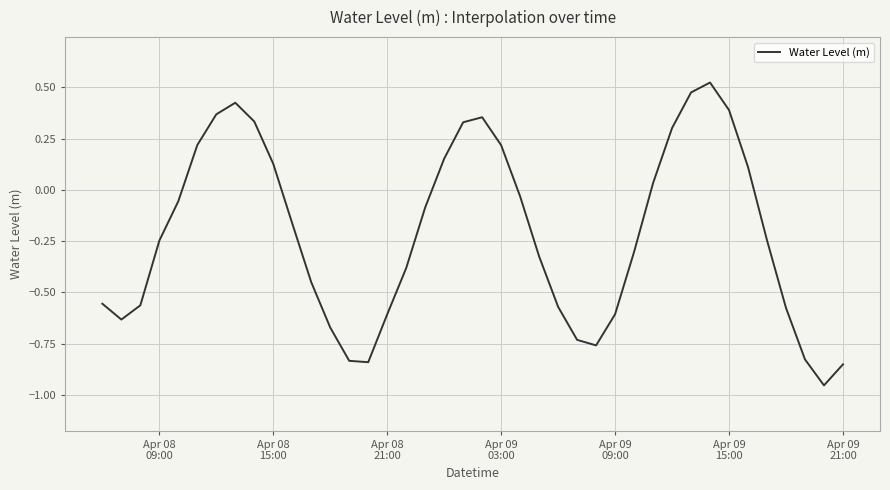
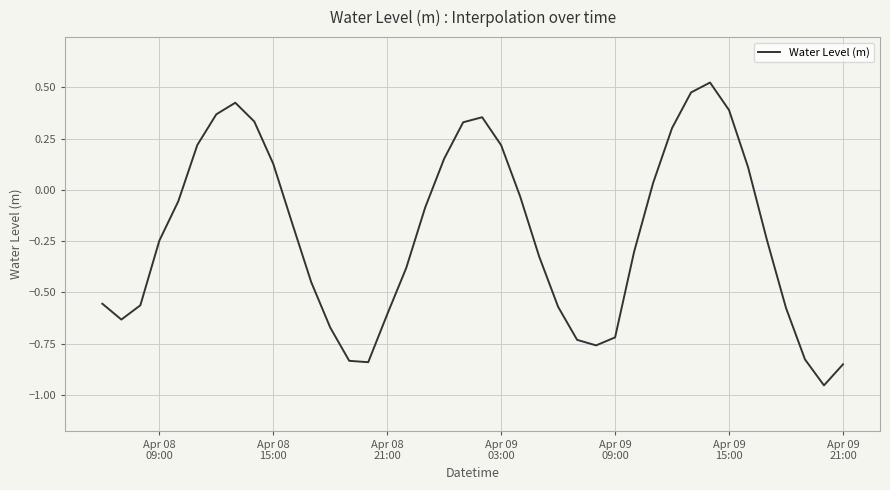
Apr 09 09:00: -0.61 -> -0.72
